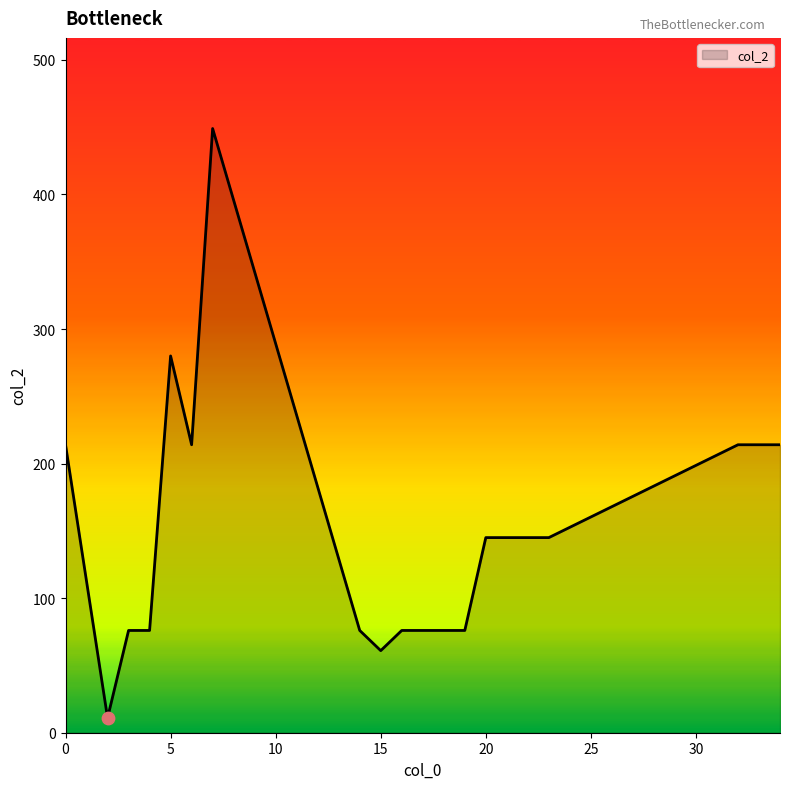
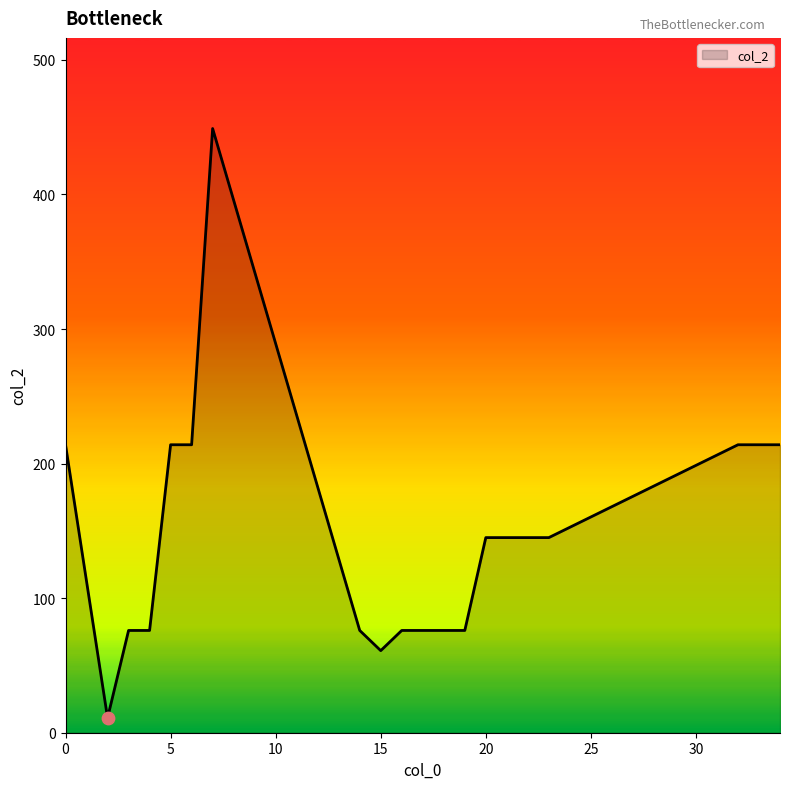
col_2, 5: 280 -> 214
